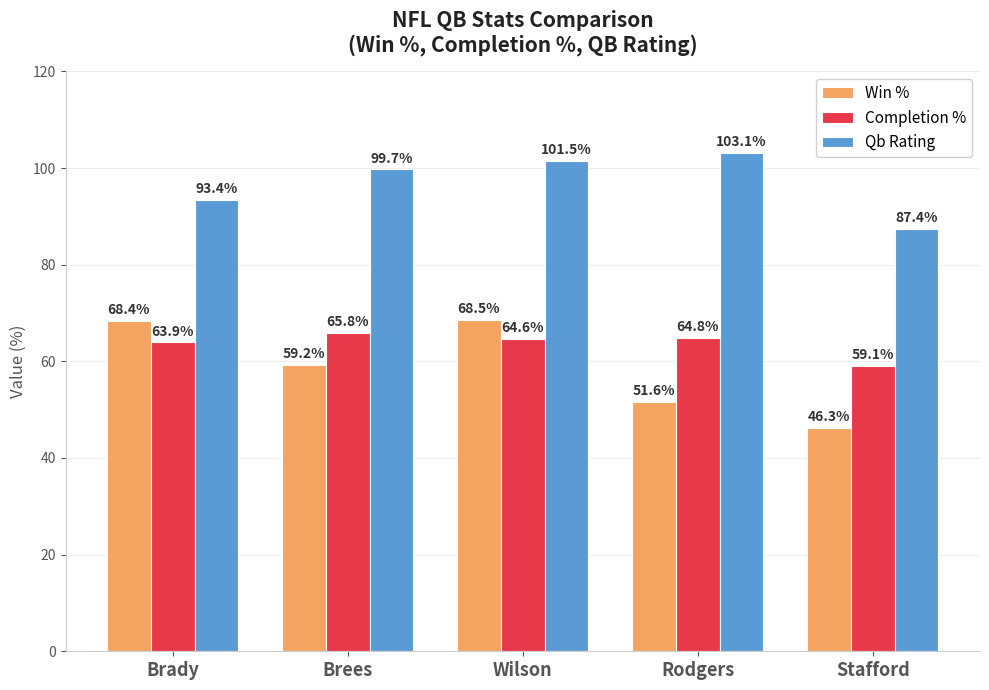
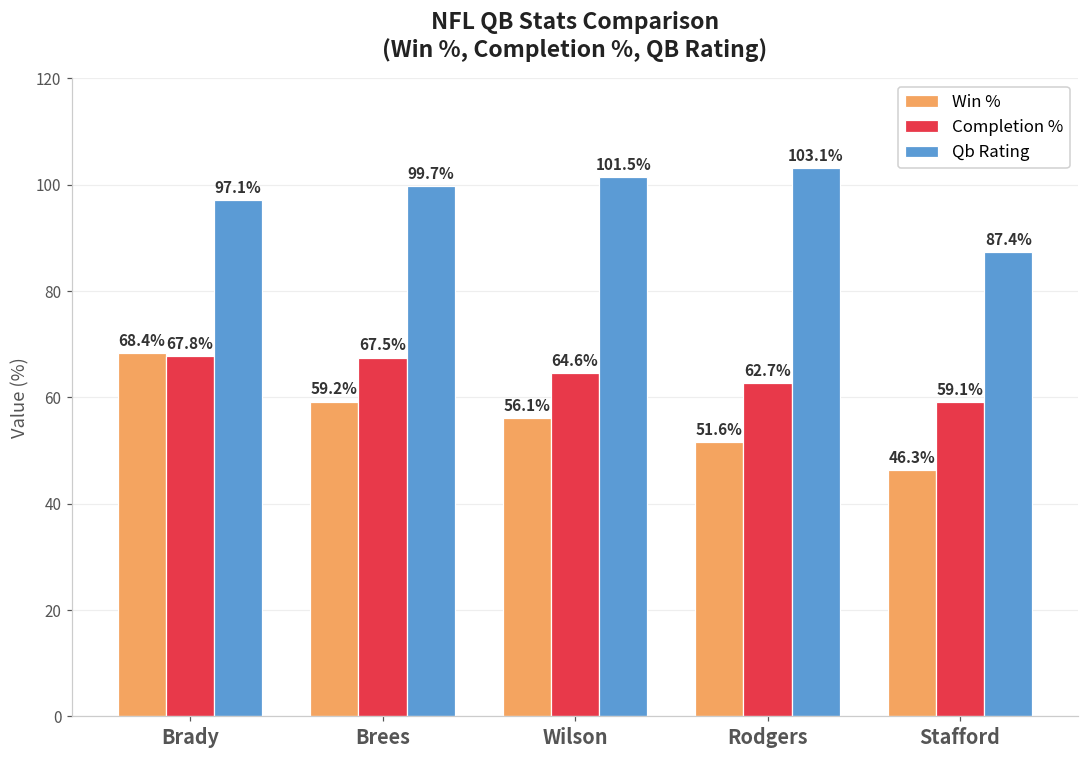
Completion %, Brady: 63.9% -> 67.8%
Qb Rating, Brady: 93.4% -> 97.1%
Completion %, Brees: 65.8% -> 67.5%
Win %, Wilson: 68.5% -> 56.1%
Completion %, Rodgers: 64.8% -> 62.7%
